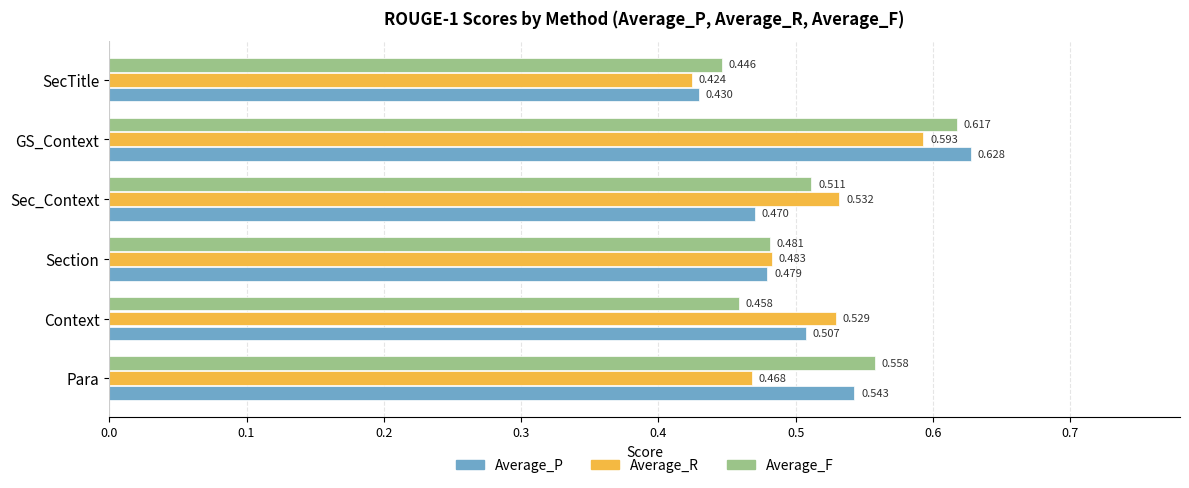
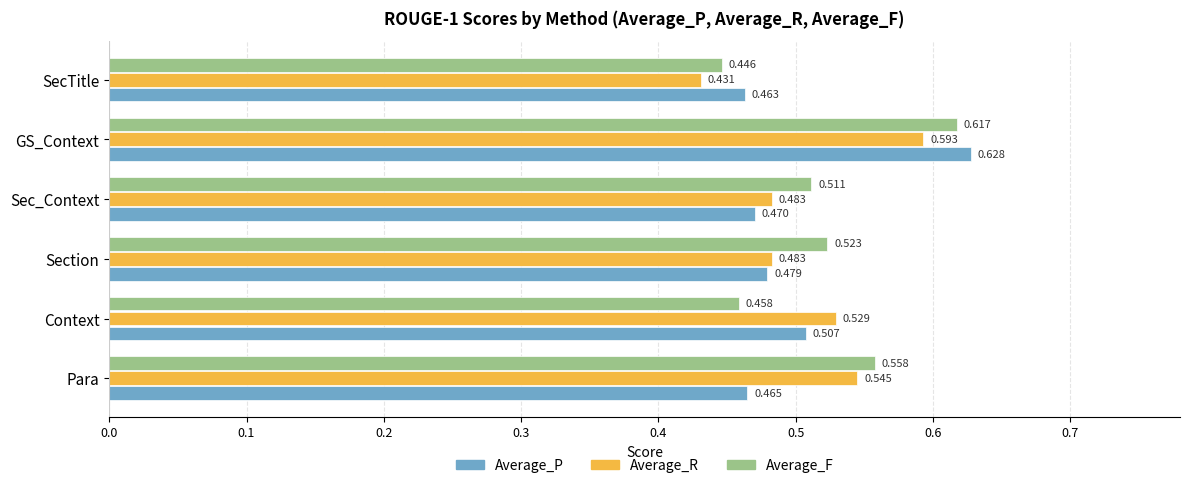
Average_R, SecTitle: 0.424 -> 0.431
Average_P, SecTitle: 0.430 -> 0.463
Average_R, Sec_Context: 0.532 -> 0.483
Average_F, Section: 0.481 -> 0.523
Average_R, Para: 0.468 -> 0.545
Average_P, Para: 0.543 -> 0.465
